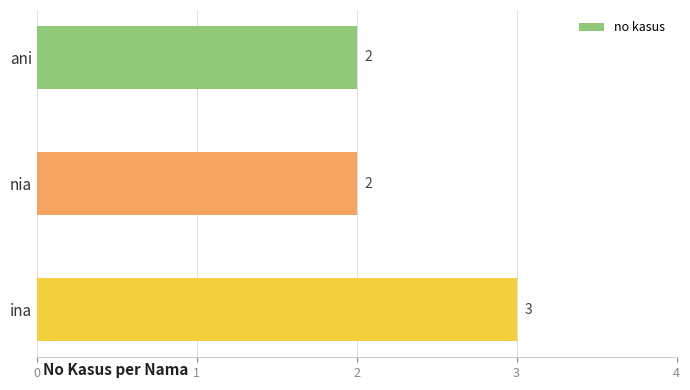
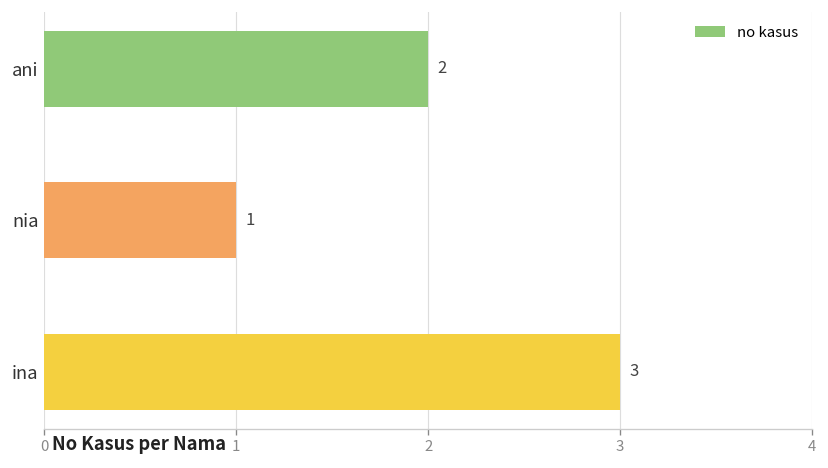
nia: 2 -> 1
